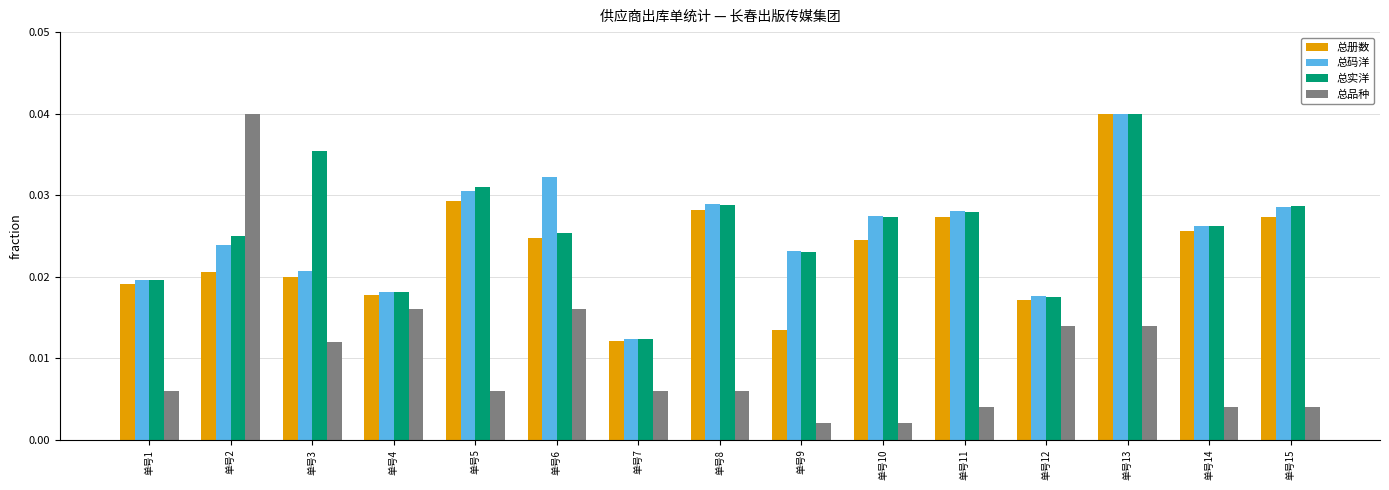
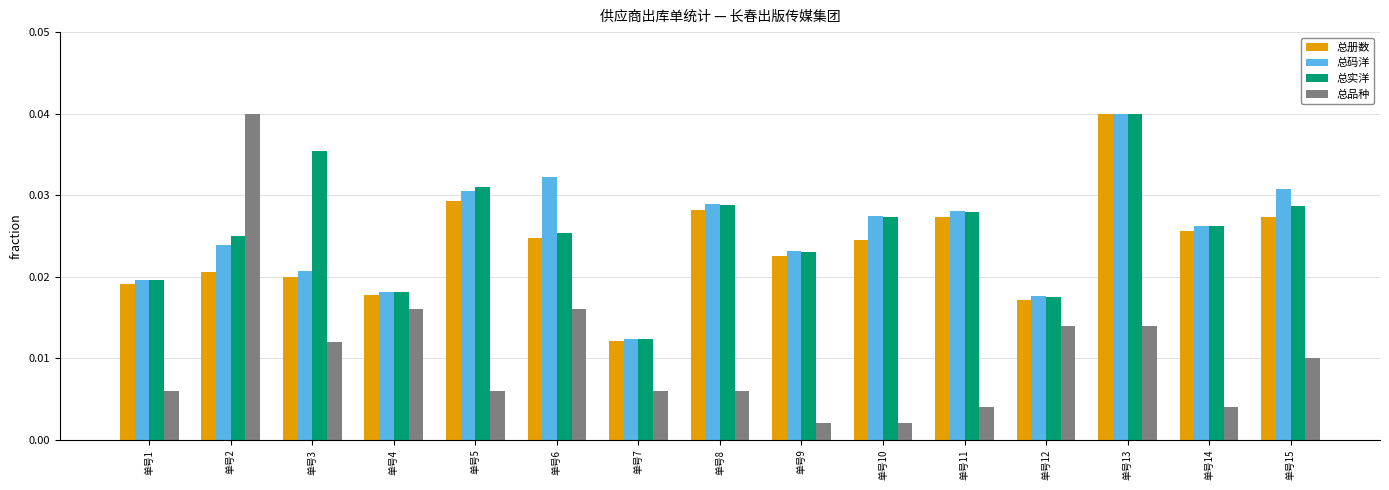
总册数, 单号9: 0.014 -> 0.023
总码洋, 单号15: 0.029 -> 0.031
总品种, 单号15: 0.004 -> 0.010
